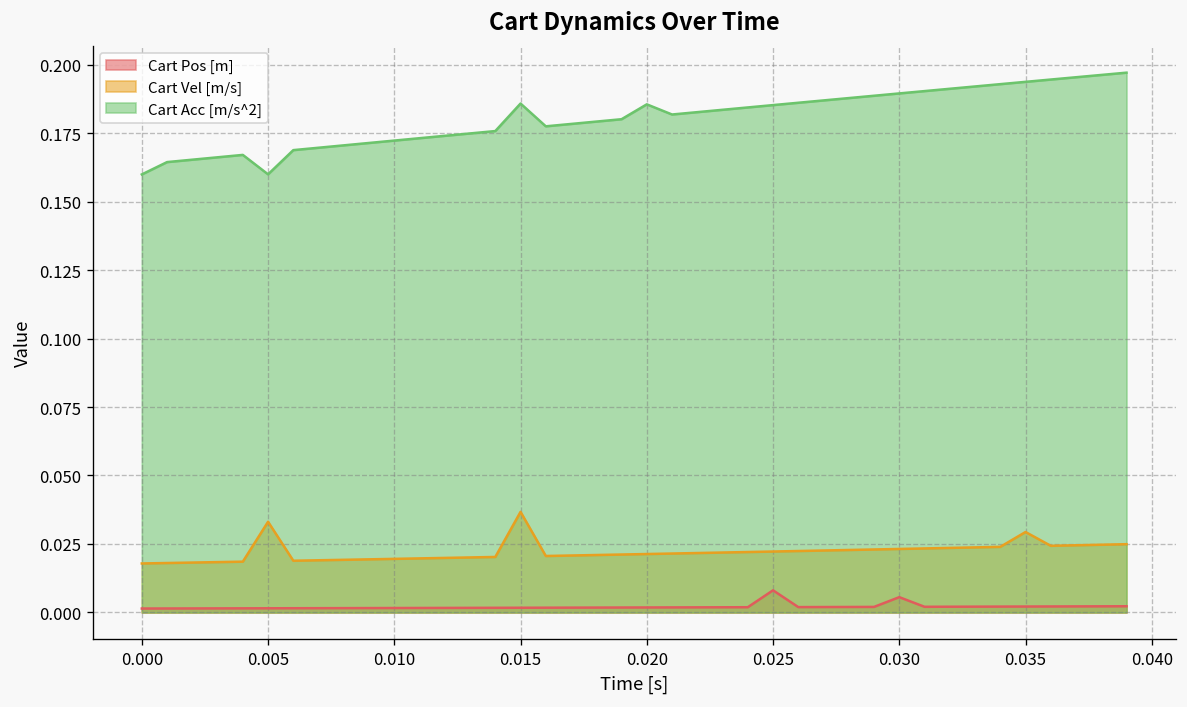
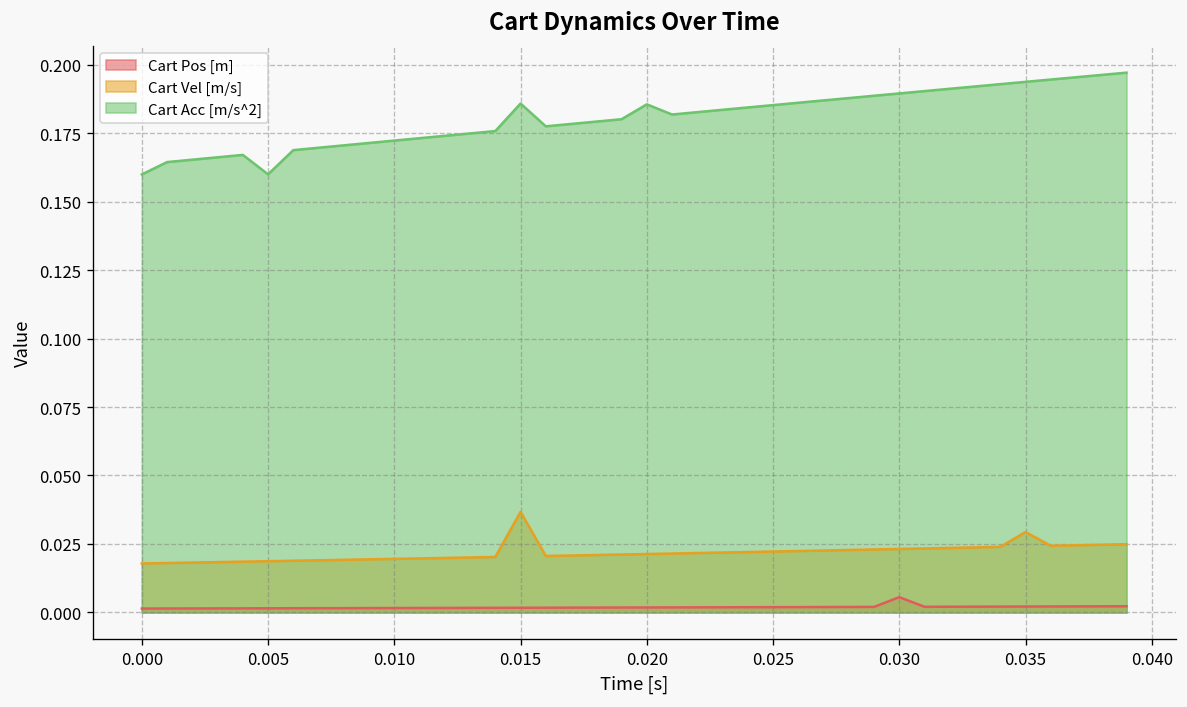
Cart Vel [m/s], 0.005: 0.033 -> 0.019
Cart Pos [m], 0.025: 0.008 -> 0.002
